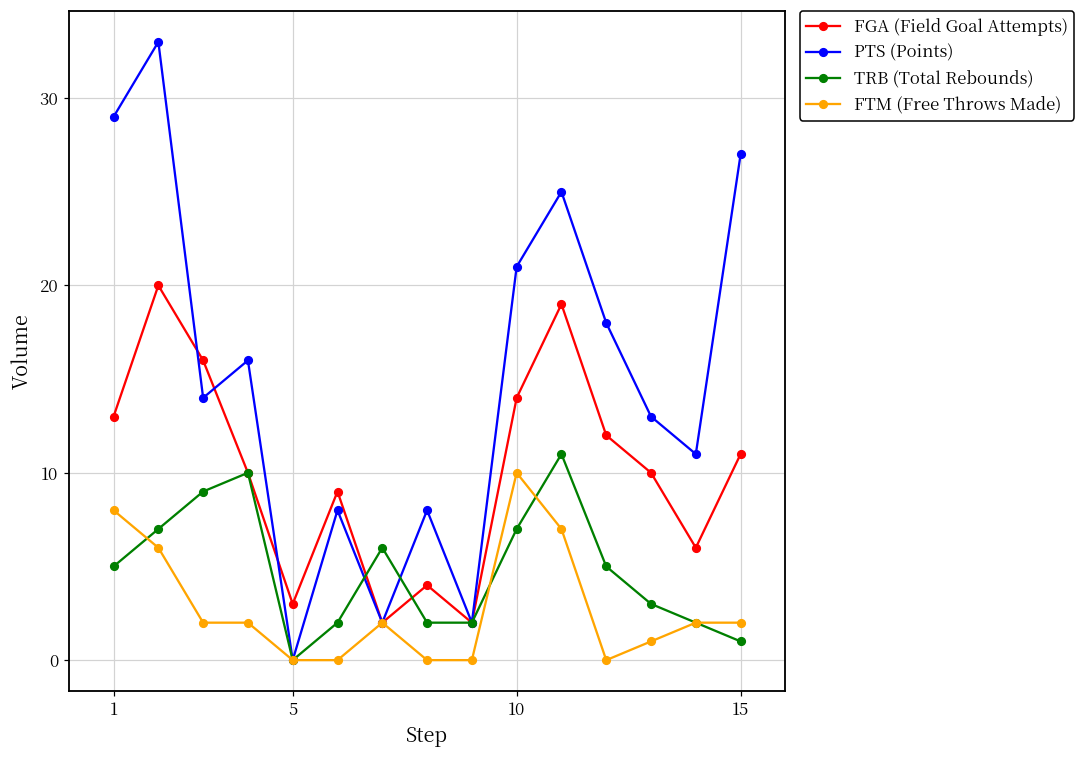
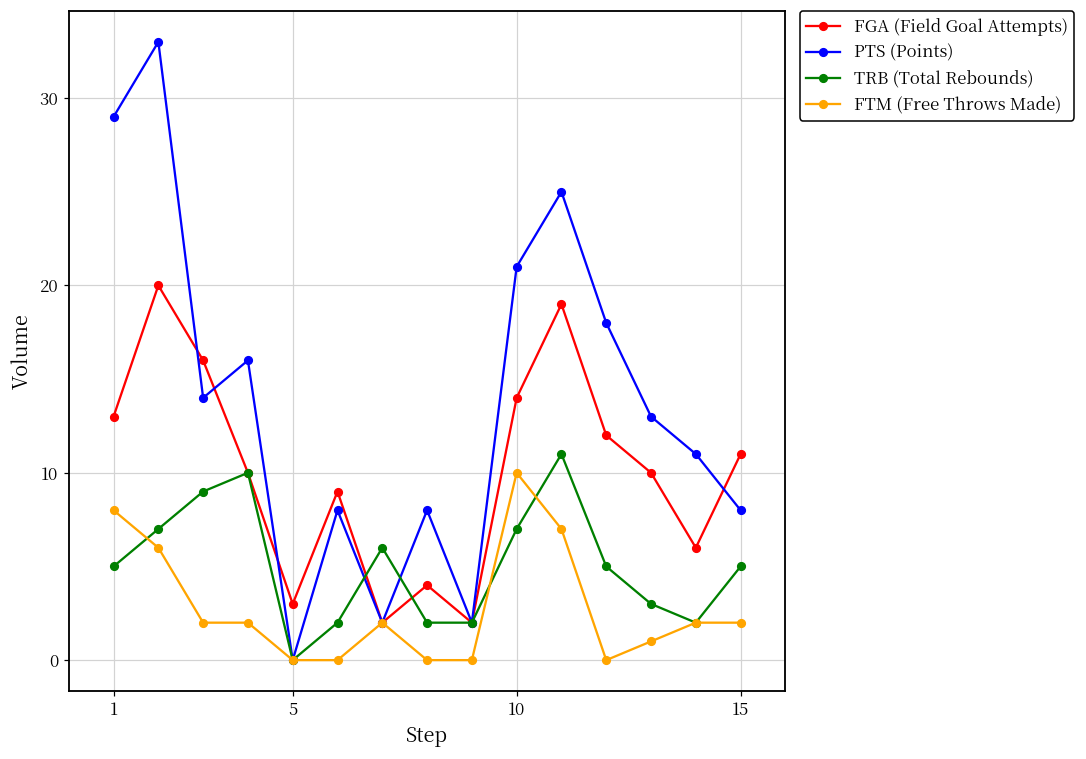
PTS (Points), 15: 27 -> 8
TRB (Total Rebounds), 15: 1 -> 5
